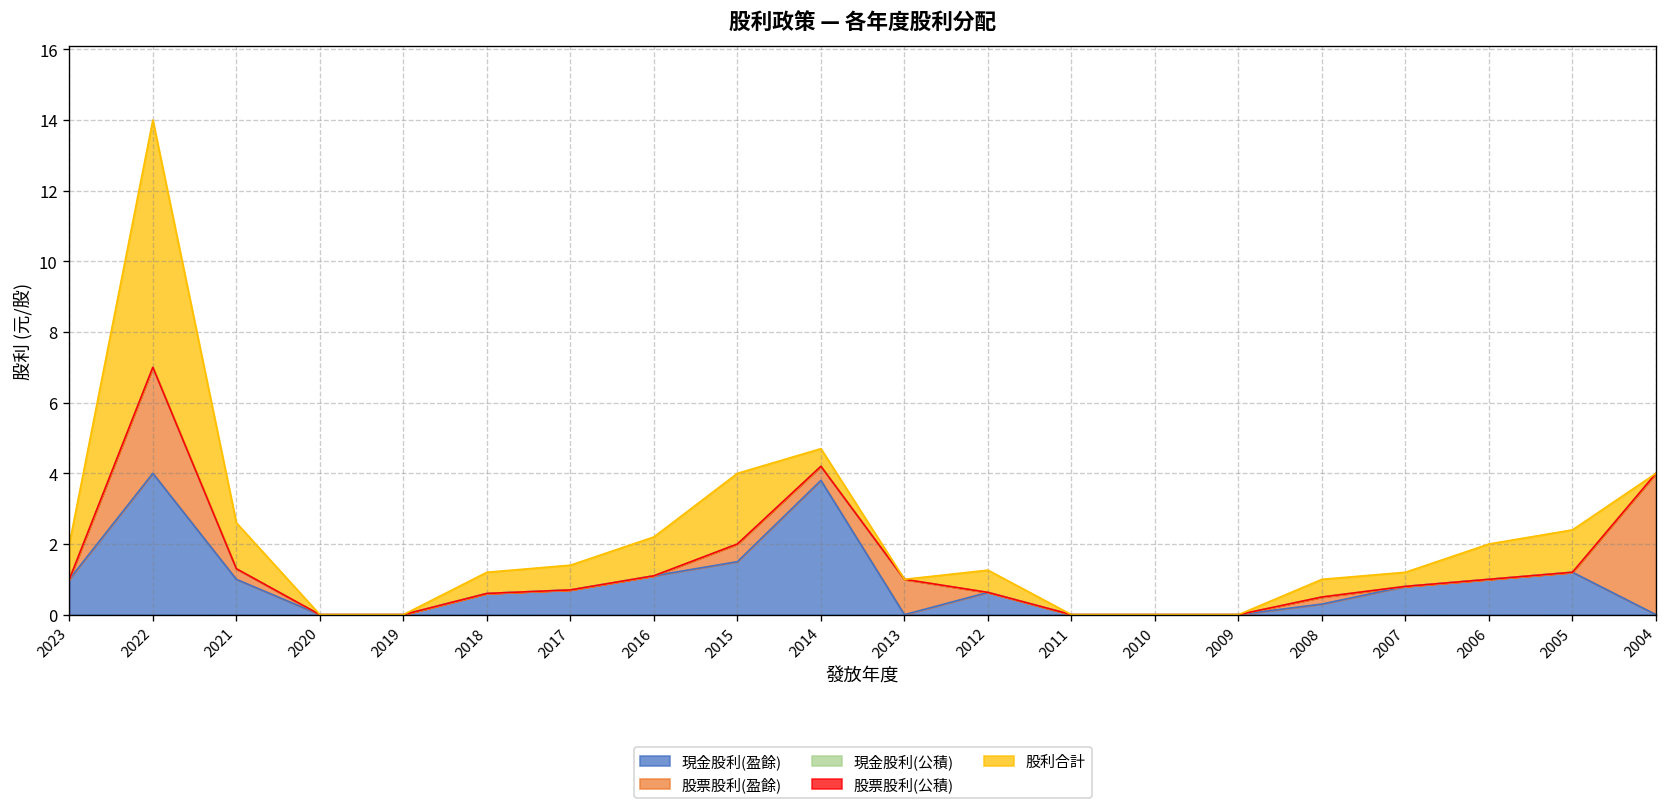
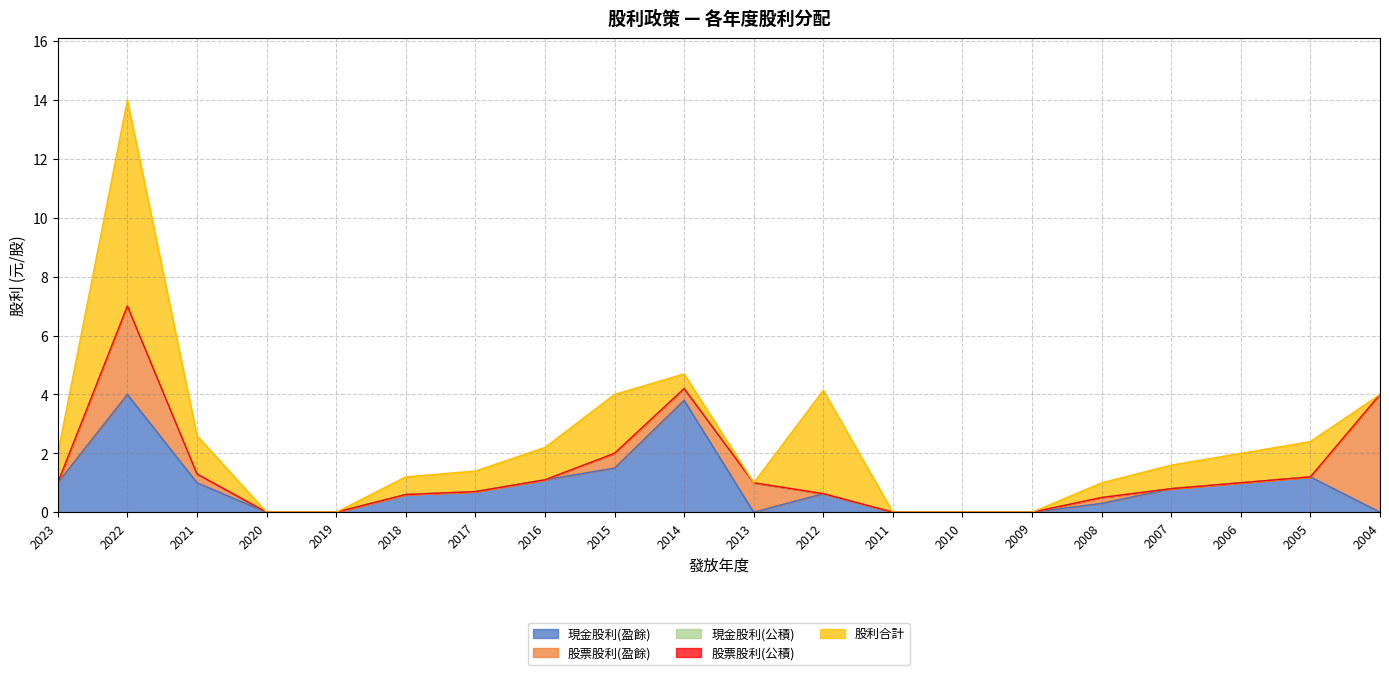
股利合計, 2012: 0.6 -> 3.5
股利合計, 2007: 0.4 -> 0.8
